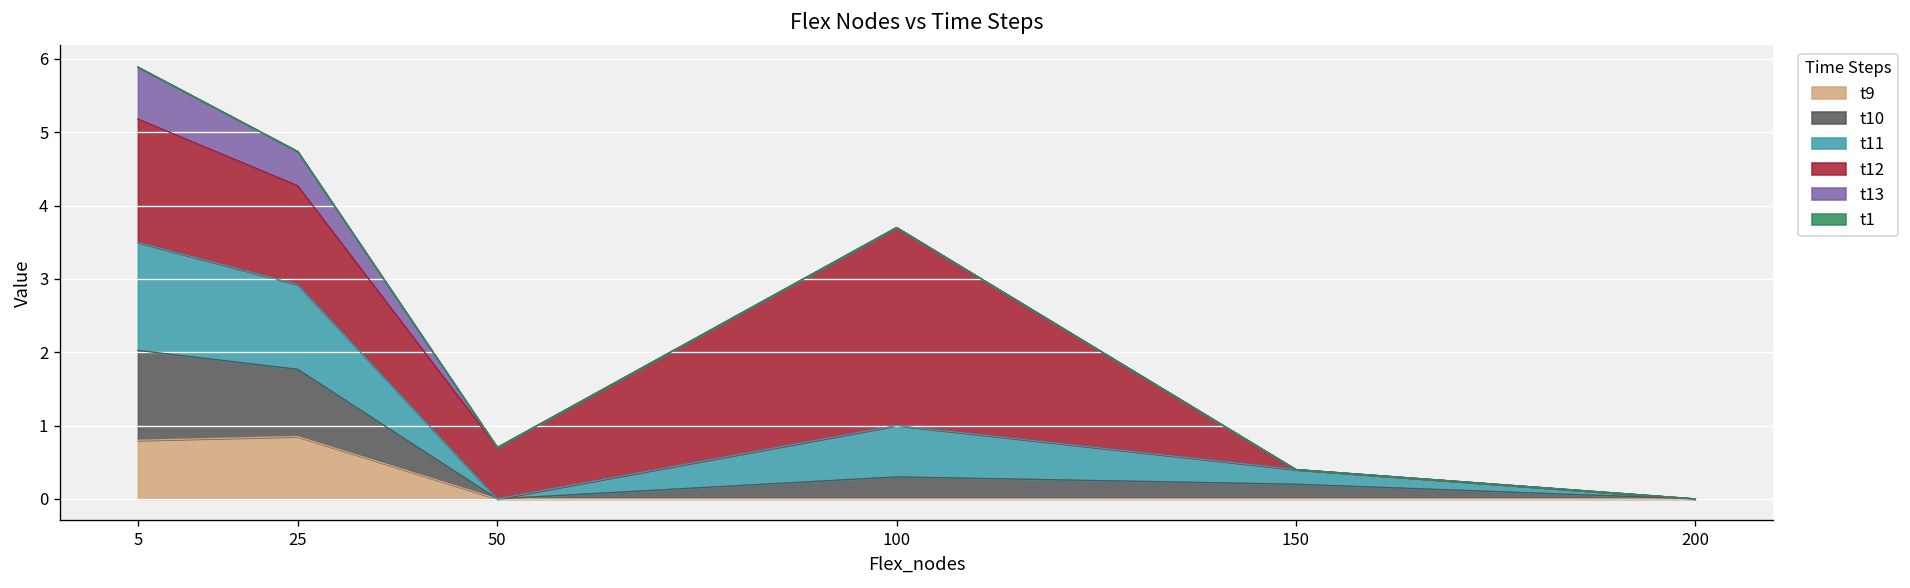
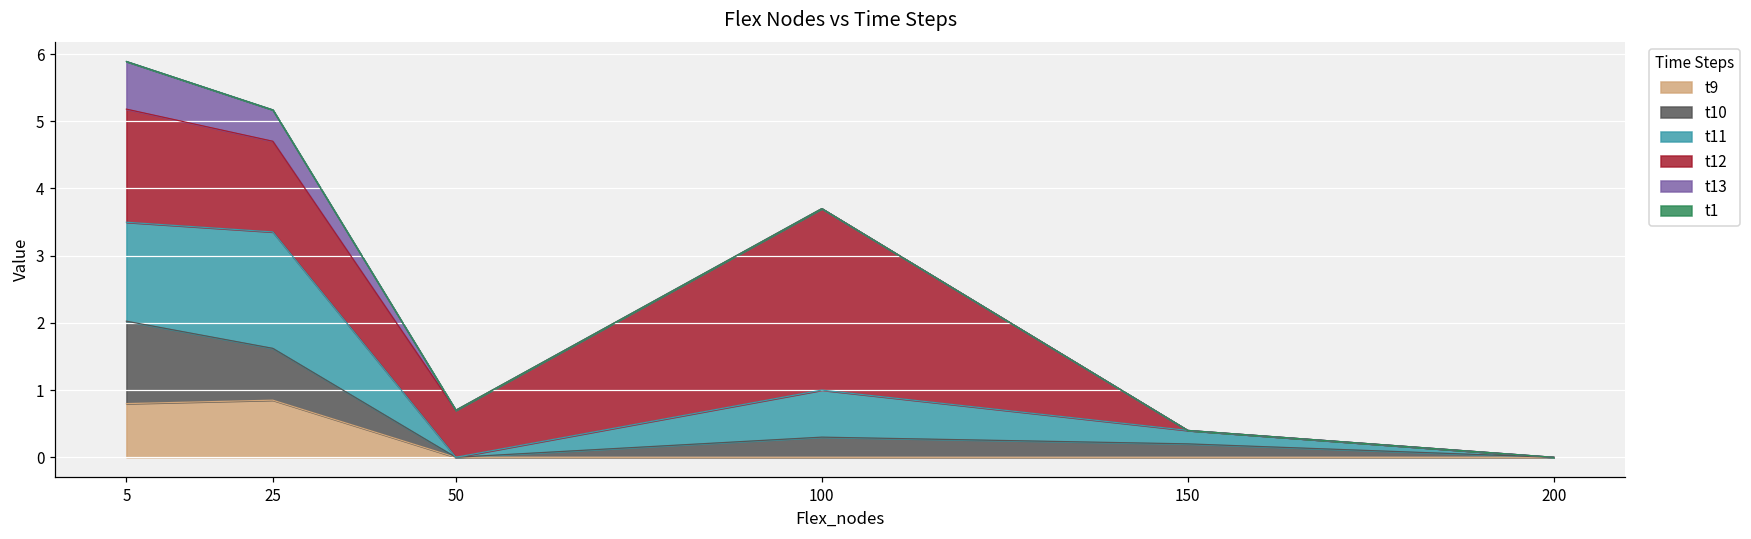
t10, 25: 0.9 -> 0.8
t11, 25: 1.2 -> 1.7
